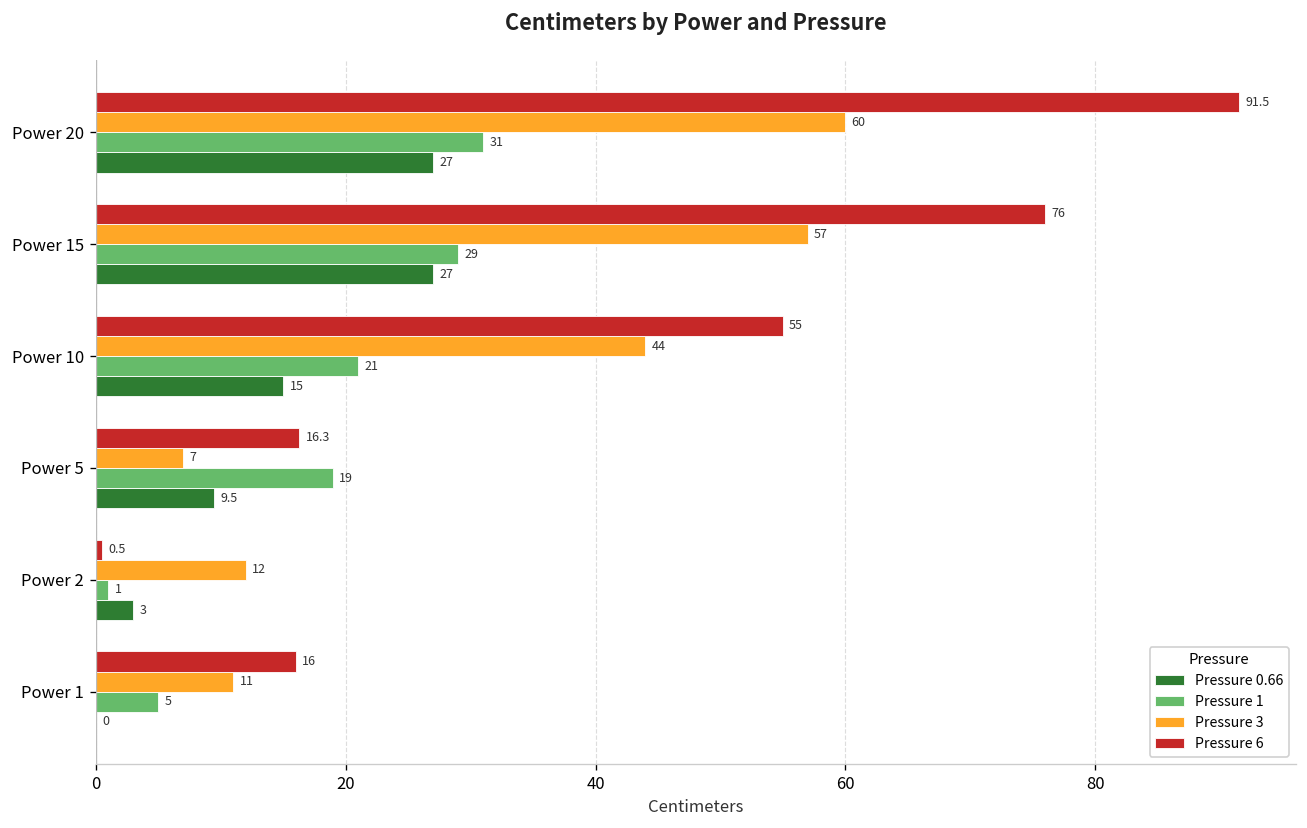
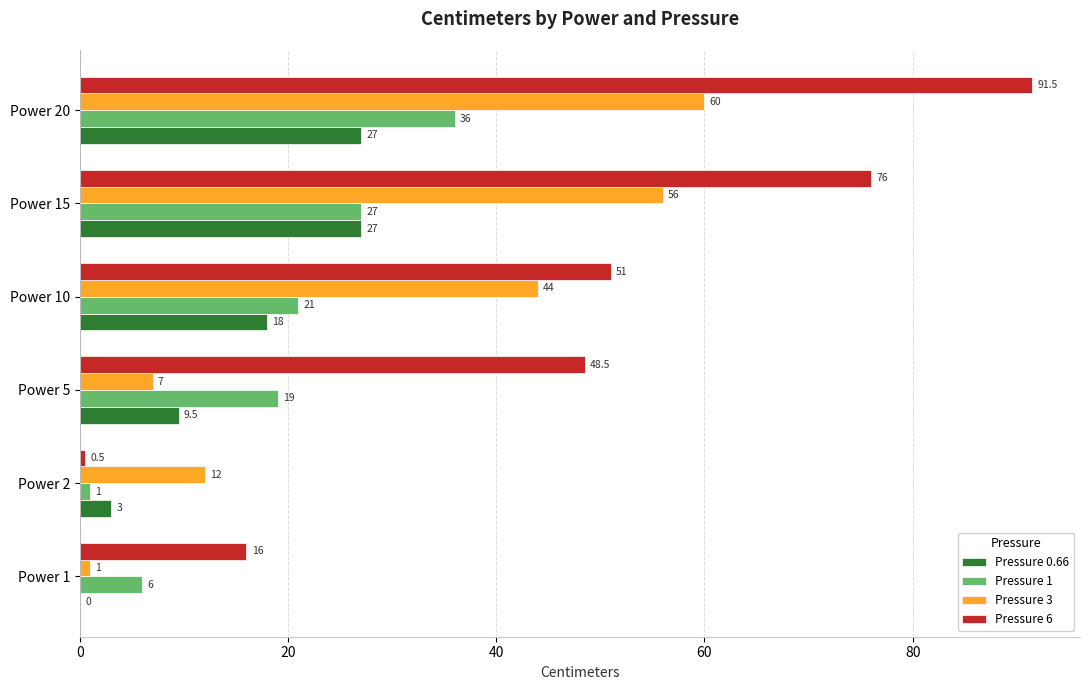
Pressure 1, Power 20: 31 -> 36
Pressure 3, Power 15: 57 -> 56
Pressure 1, Power 15: 29 -> 27
Pressure 6, Power 10: 55 -> 51
Pressure 0.66, Power 10: 15 -> 18
Pressure 6, Power 5: 16.3 -> 48.5
Pressure 3, Power 1: 11 -> 1
Pressure 1, Power 1: 5 -> 6
